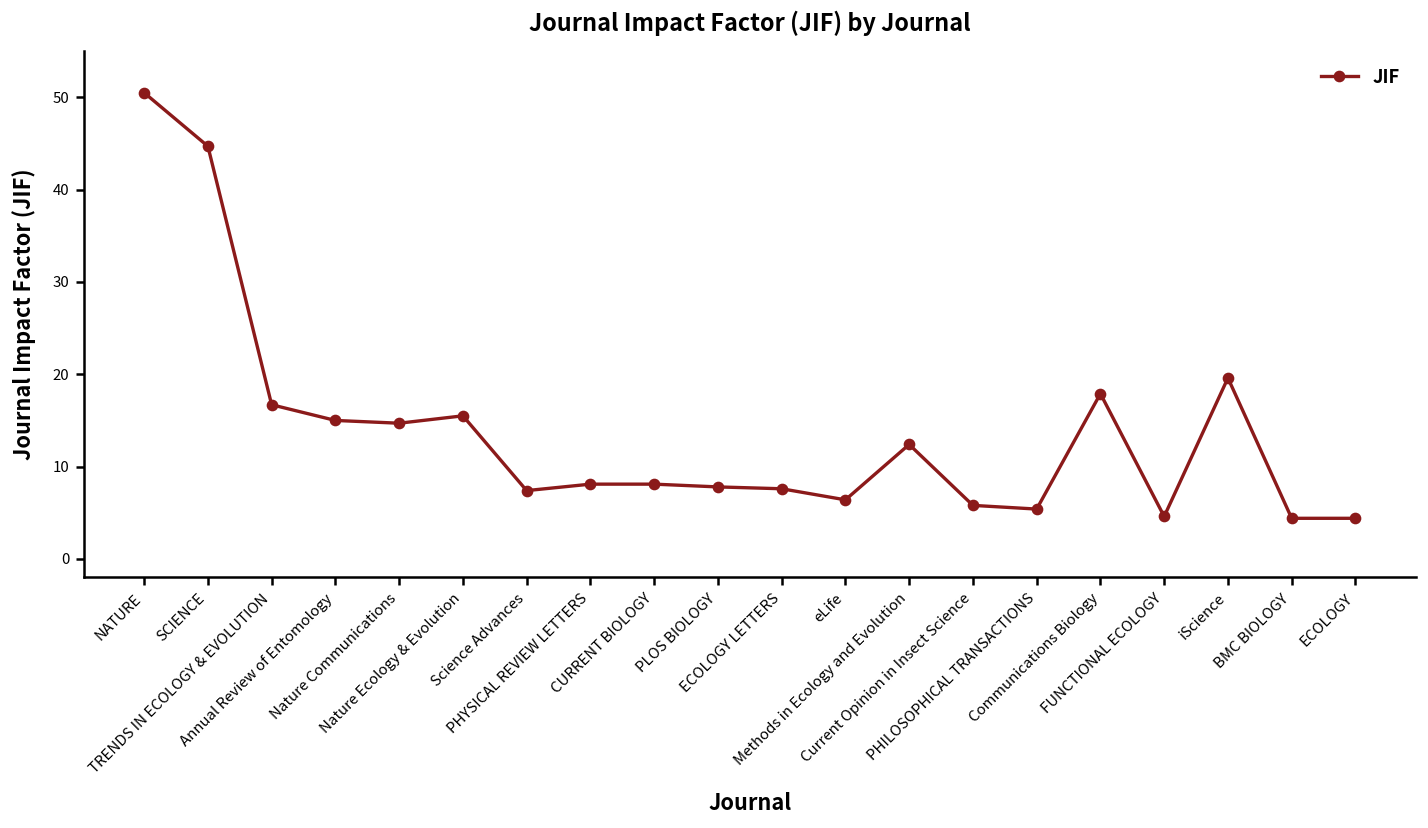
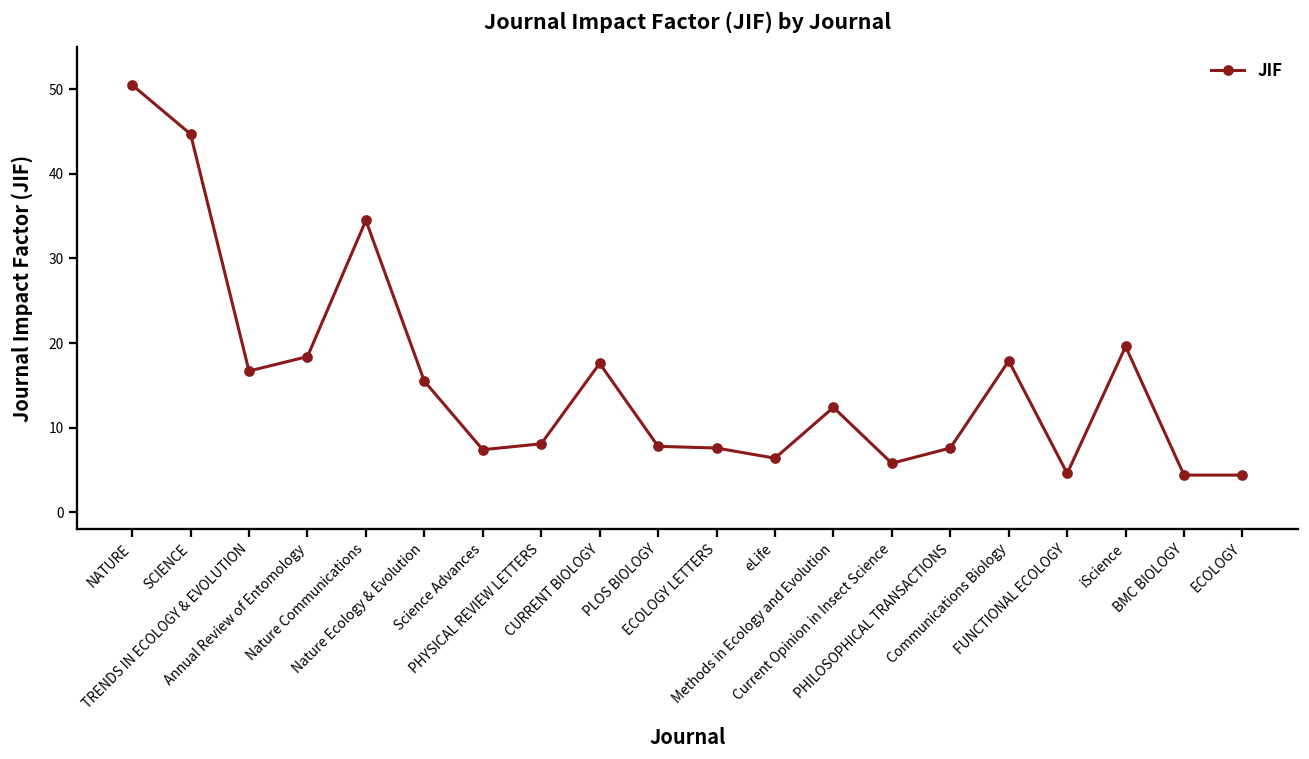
Annual Review of Entomology: 15 -> 18
Nature Communications: 15 -> 35
CURRENT BIOLOGY: 8 -> 18
PHILOSOPHICAL TRANSACTIONS: 5 -> 8
